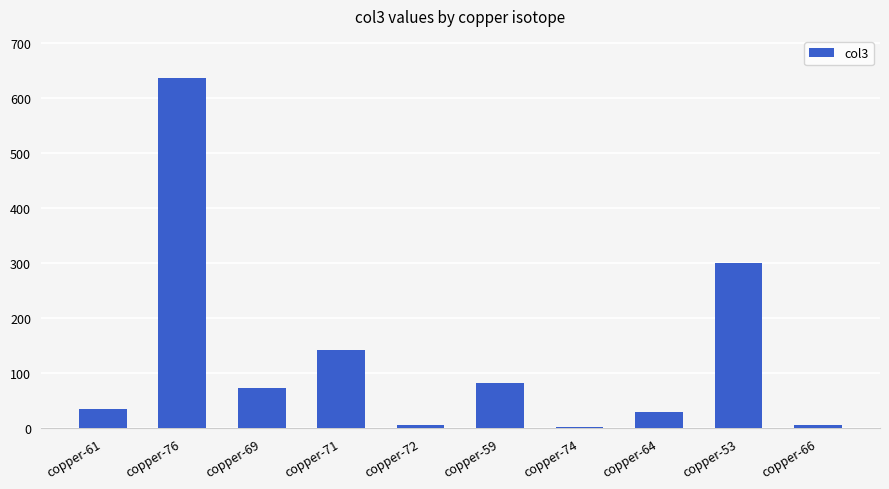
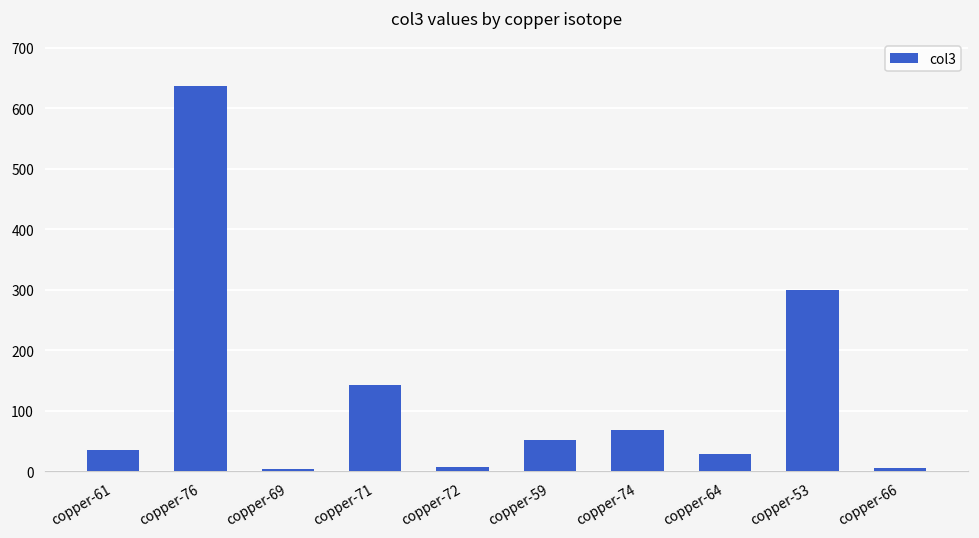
copper-69: 70 -> 0
copper-59: 80 -> 50
copper-74: 0 -> 70
